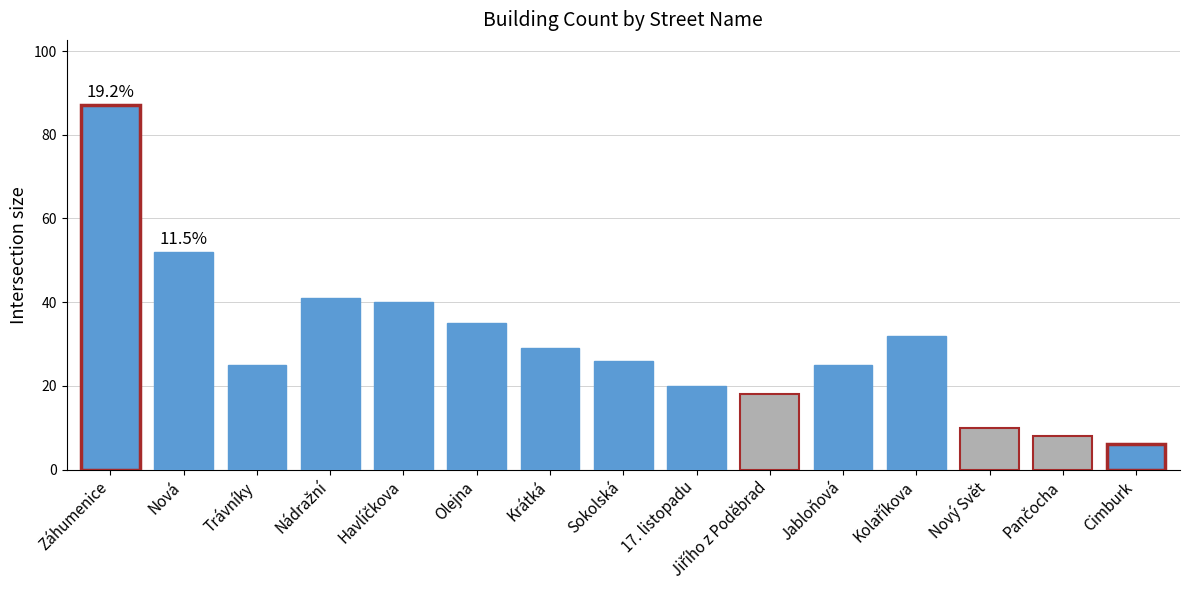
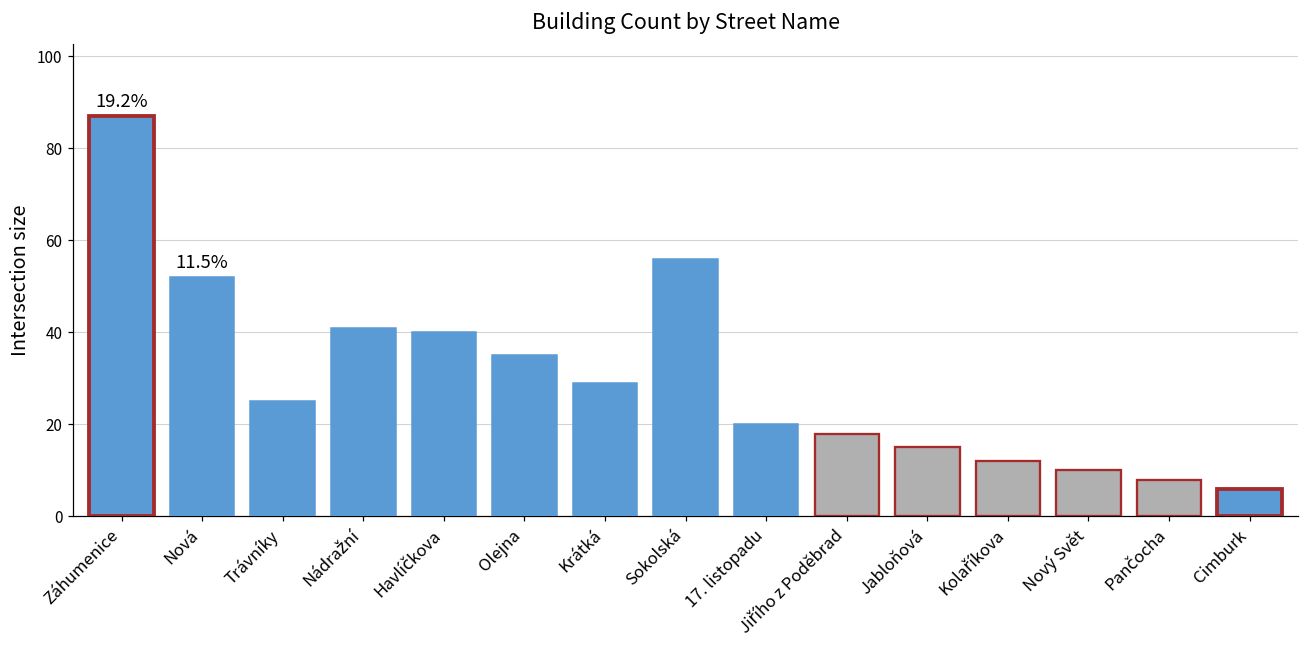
Sokolská: 26 -> 56
Jabloňová: 25 -> 15
Kolaříkova: 32 -> 12
